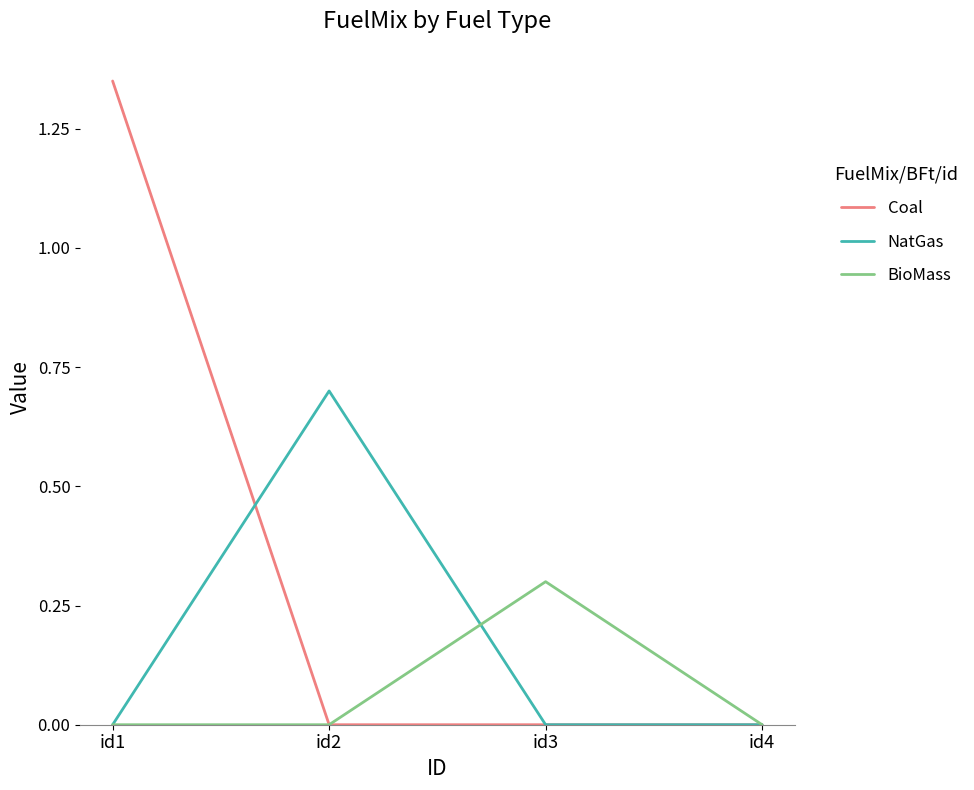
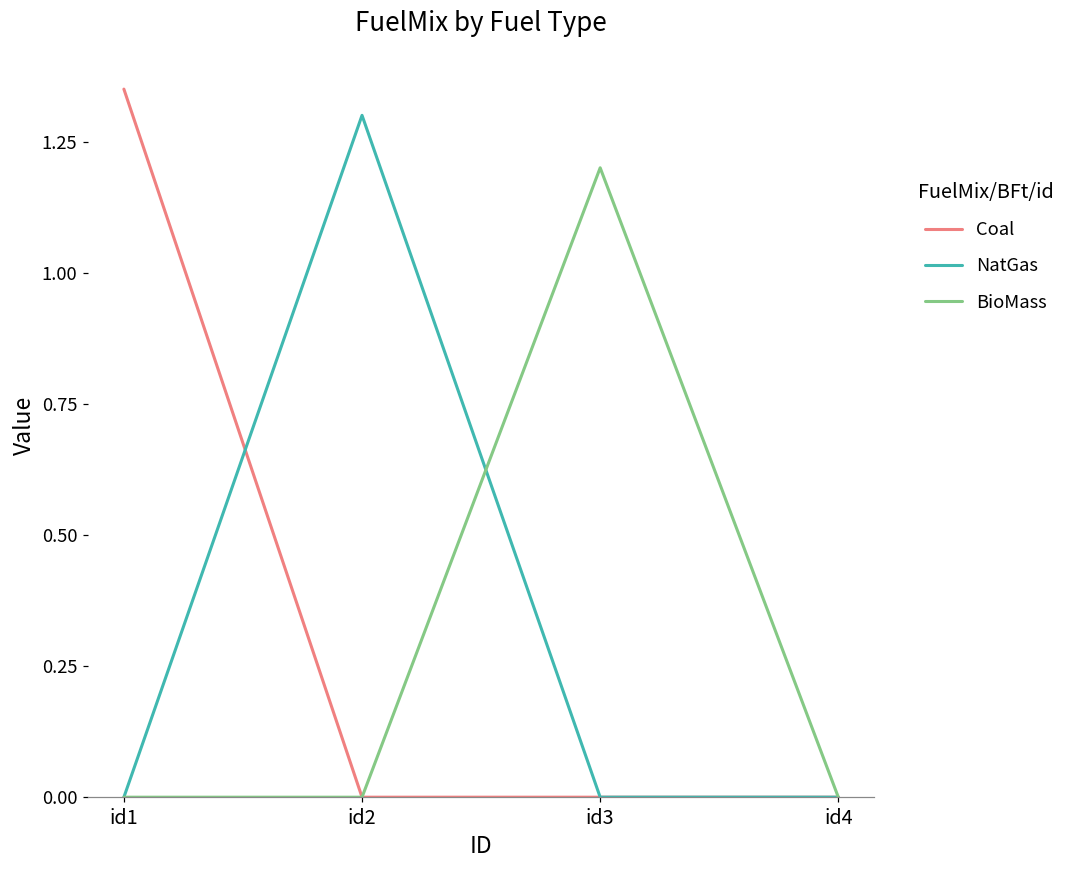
NatGas, id2: 0.7 -> 1.3
BioMass, id3: 0.3 -> 1.2
